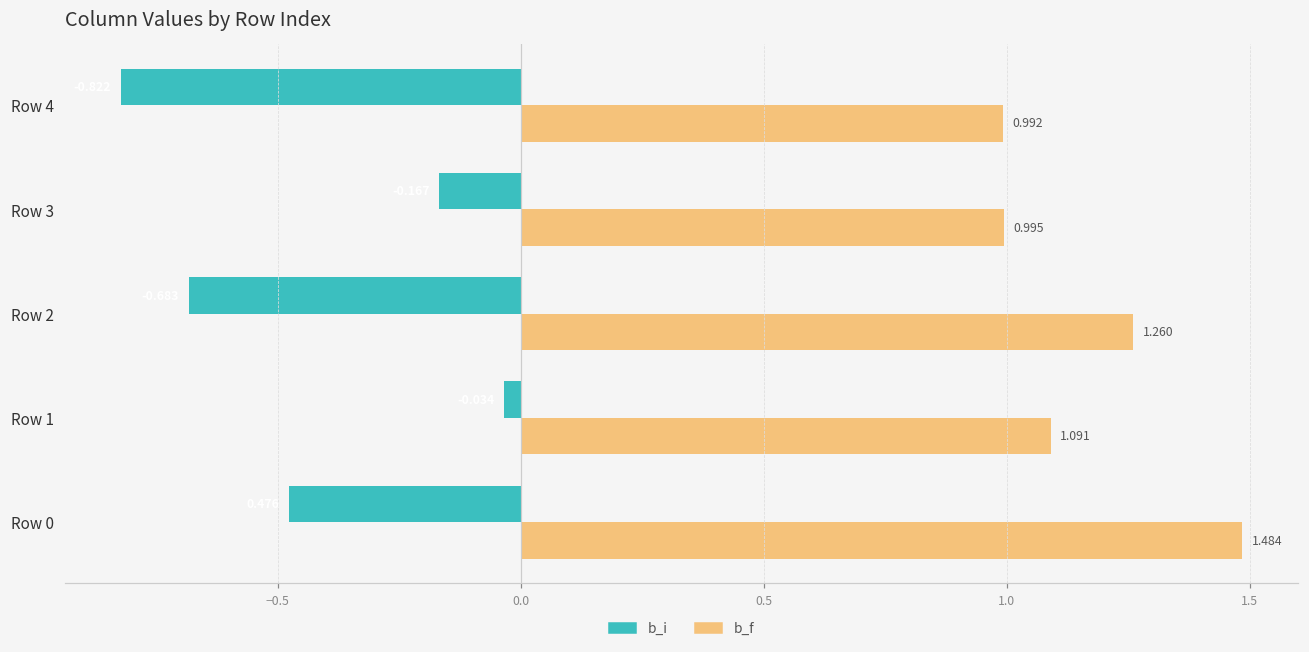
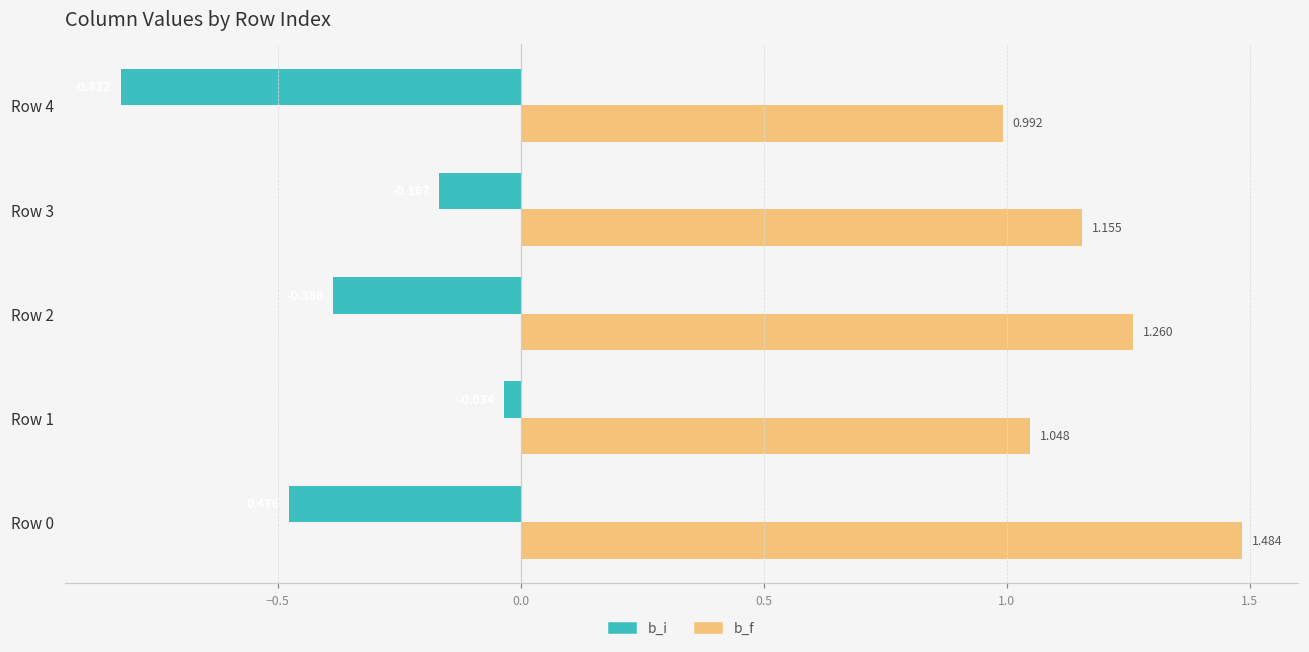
b_f, Row 3: 0.995 -> 1.155
b_i, Row 2: -0.68 -> -0.39
b_f, Row 1: 1.091 -> 1.048
